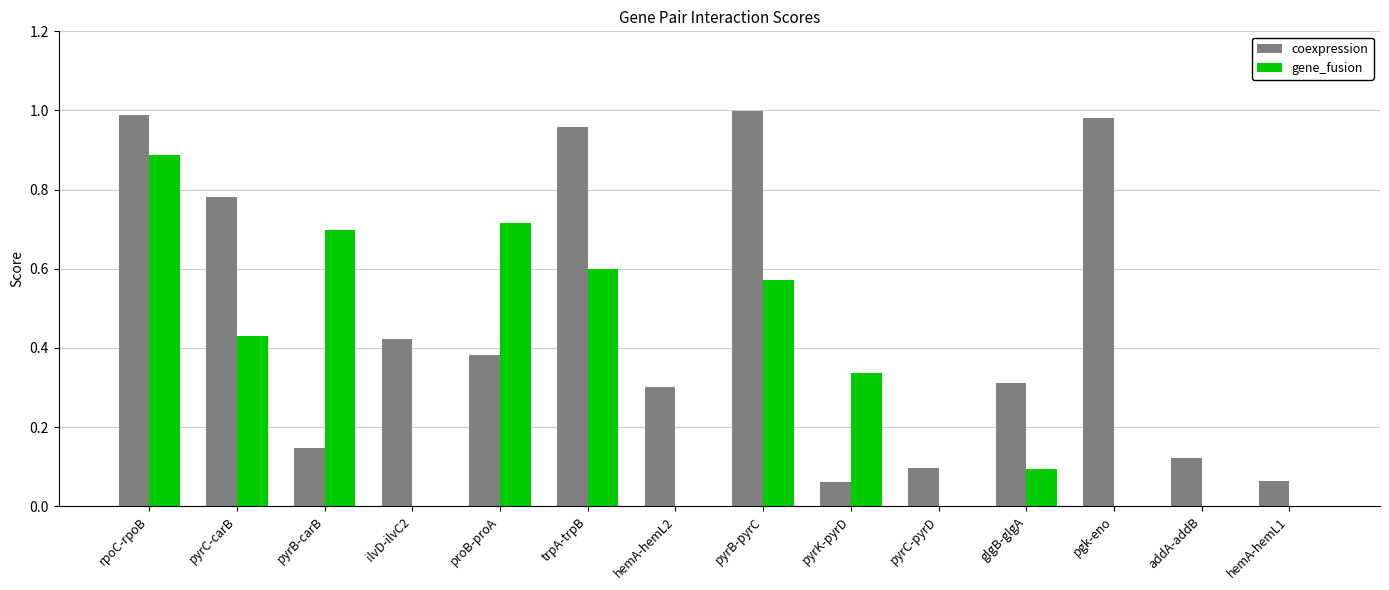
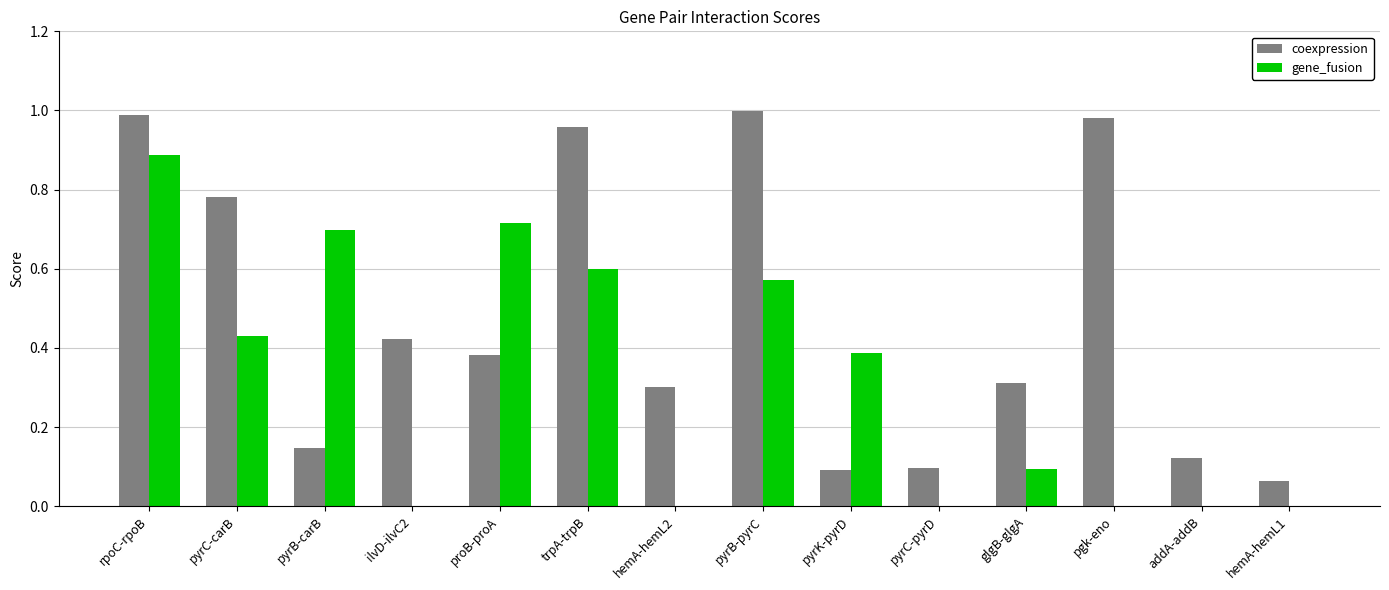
coexpression, pyrK-pyrD: 0.06 -> 0.09
gene_fusion, pyrK-pyrD: 0.34 -> 0.39
